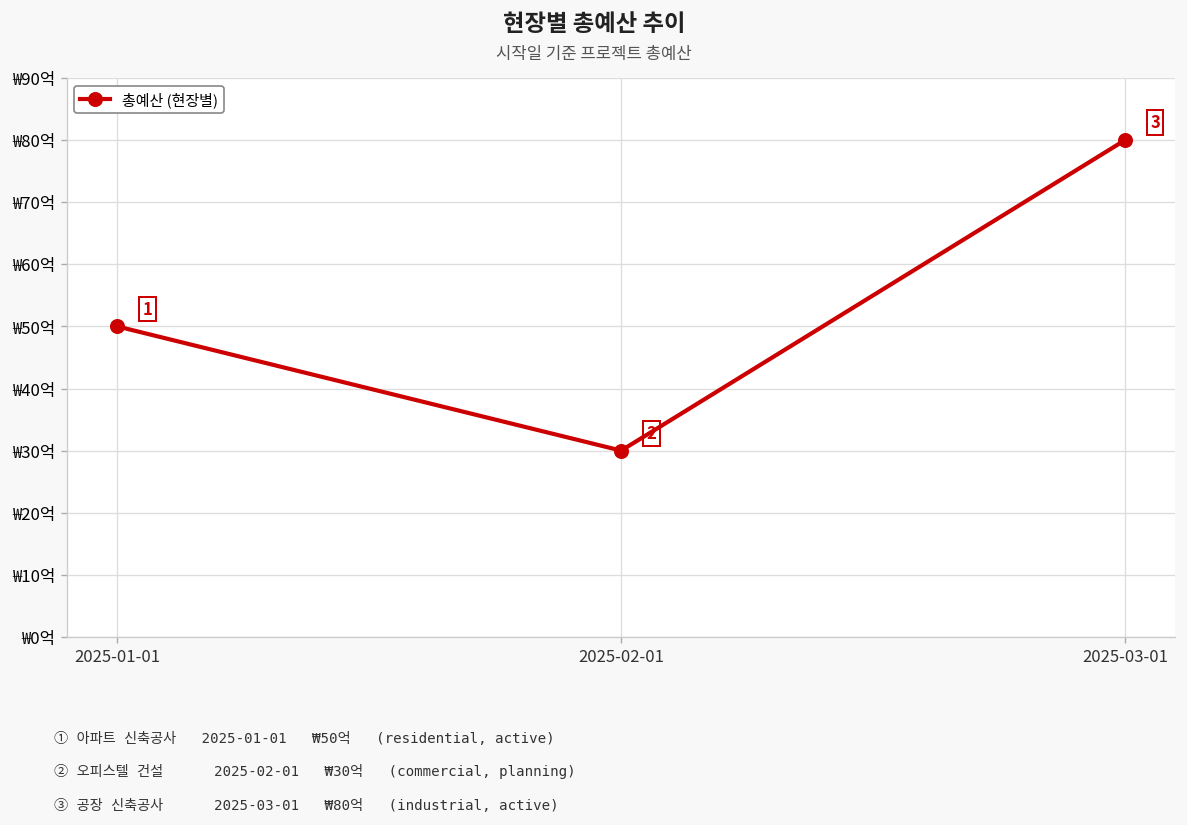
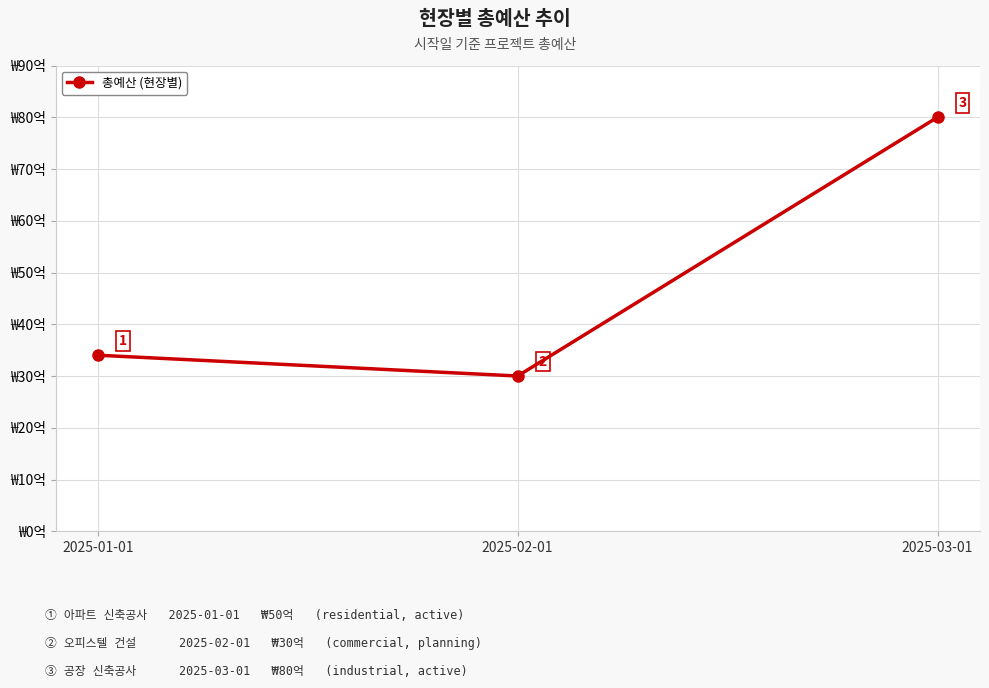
2025-01-01: ₩50억 -> ₩34억
